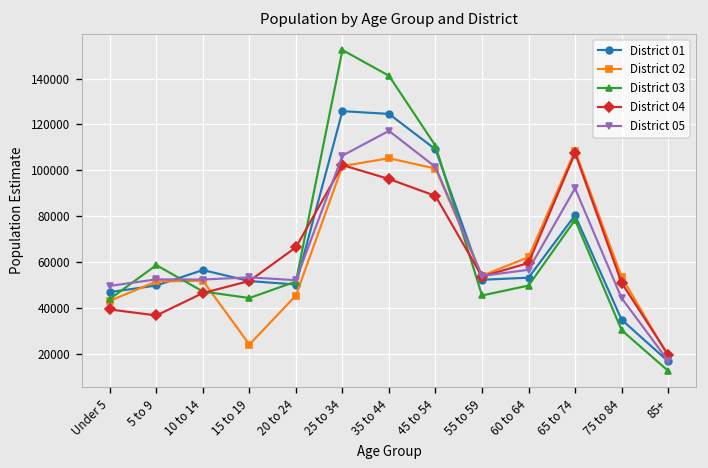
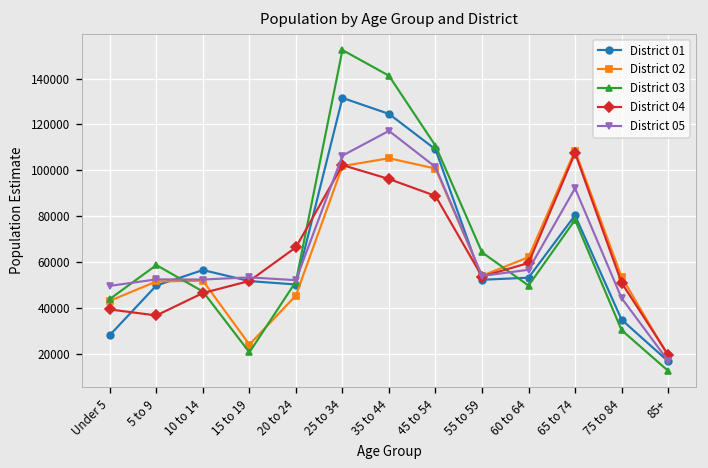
District 01, Under 5: 47000 -> 28000
District 03, 15 to 19: 44000 -> 21000
District 01, 25 to 34: 126000 -> 132000
District 03, 55 to 59: 46000 -> 64000
